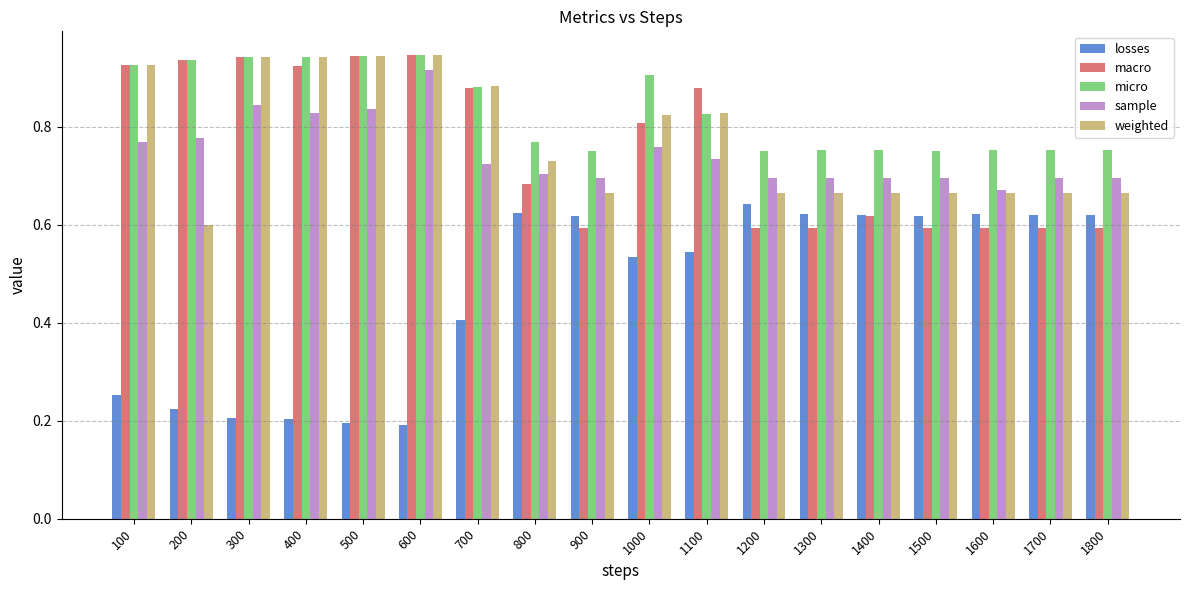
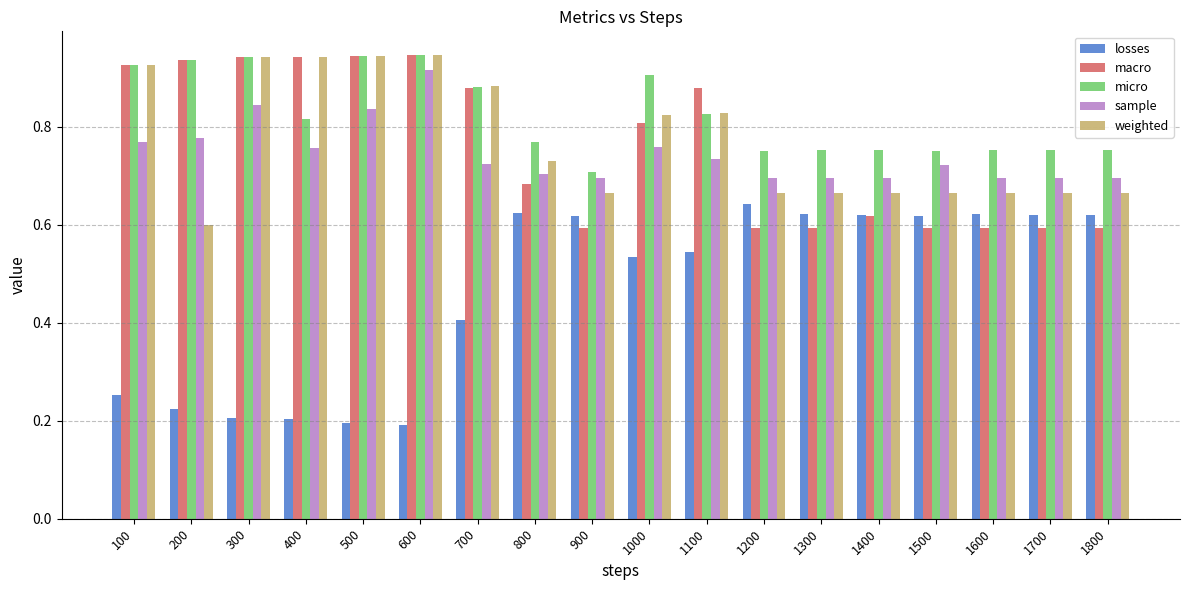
macro, 400: 0.92 -> 0.94
micro, 400: 0.94 -> 0.82
sample, 400: 0.83 -> 0.76
micro, 900: 0.75 -> 0.71
sample, 1500: 0.70 -> 0.72
sample, 1600: 0.67 -> 0.70
